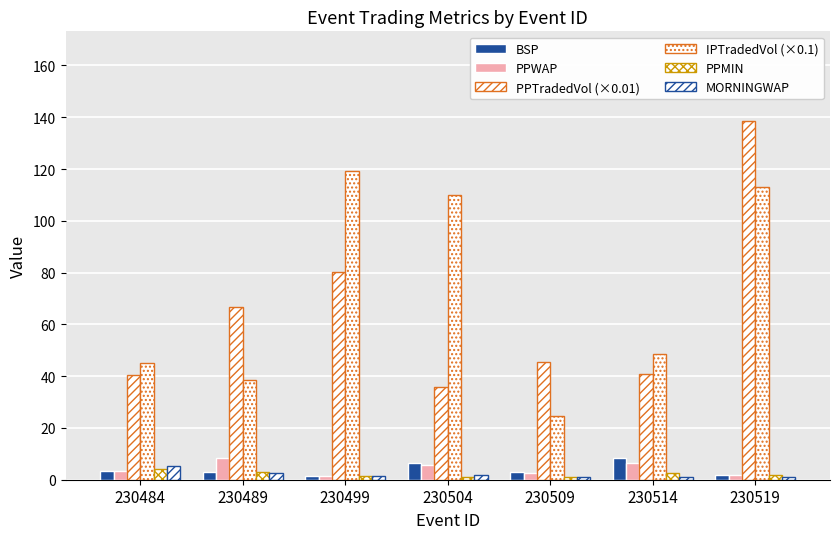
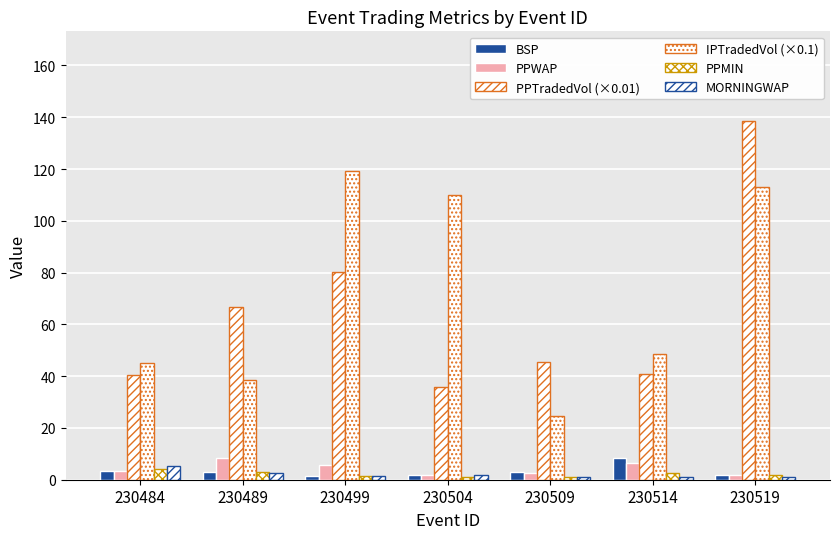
PPWAP, 230499: 2 -> 6
BSP, 230504: 6 -> 2
PPWAP, 230504: 6 -> 2
